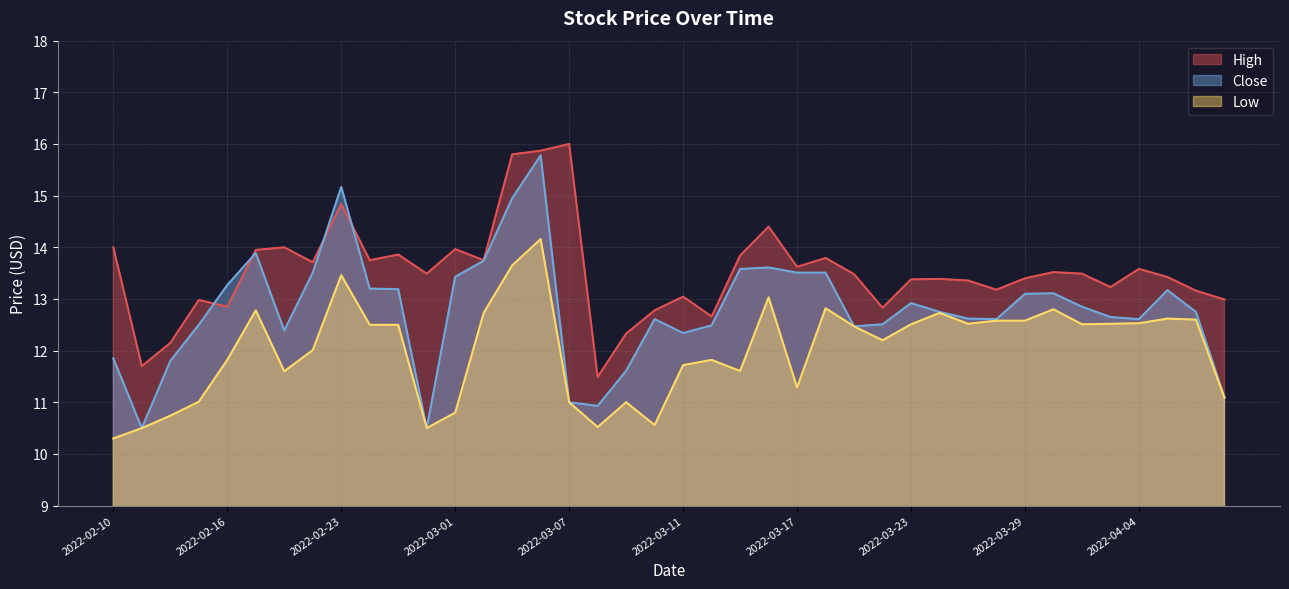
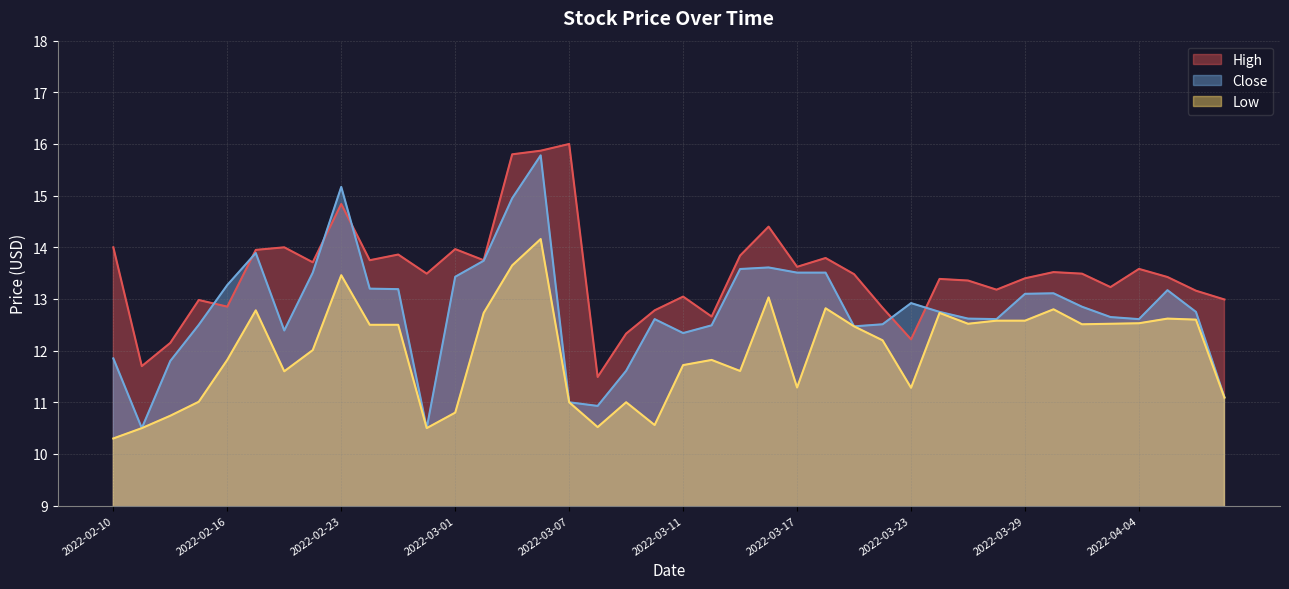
High, 2022-03-23: 13.4 -> 12.2
Low, 2022-03-23: 12.5 -> 11.3
